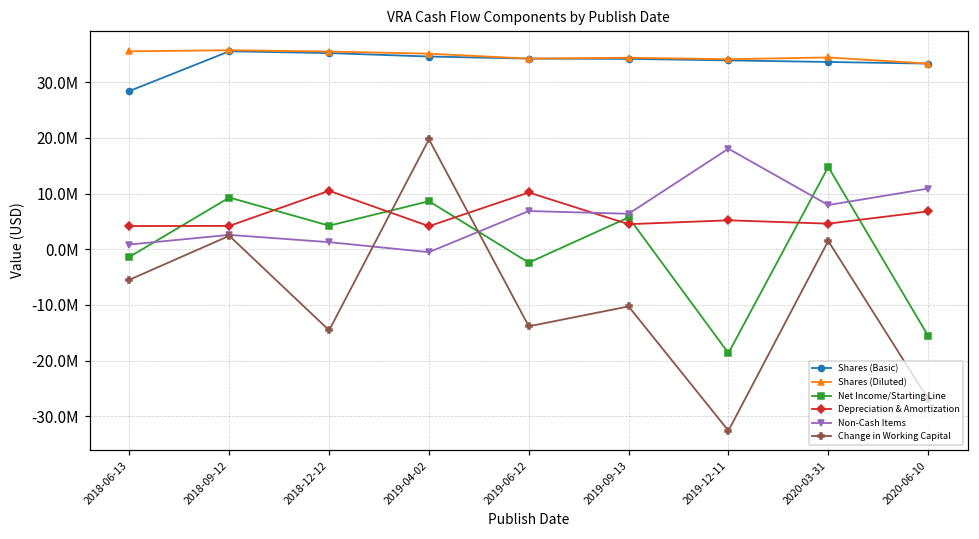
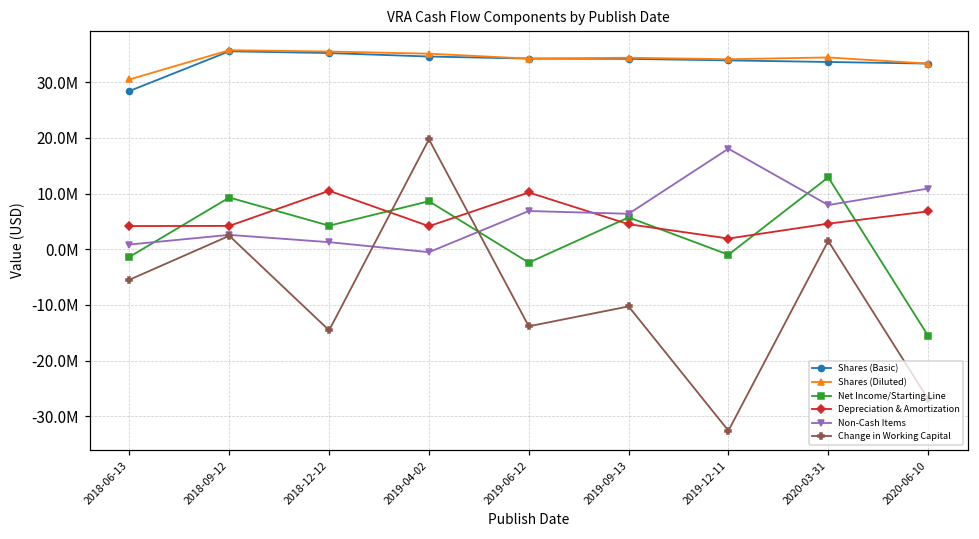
Shares (Diluted), 2018-06-13: 36000000 -> 30000000
Net Income/Starting Line, 2019-12-11: -19000000 -> -1000000
Depreciation & Amortization, 2019-12-11: 5000000 -> 2000000
Net Income/Starting Line, 2020-03-31: 15000000 -> 13000000
